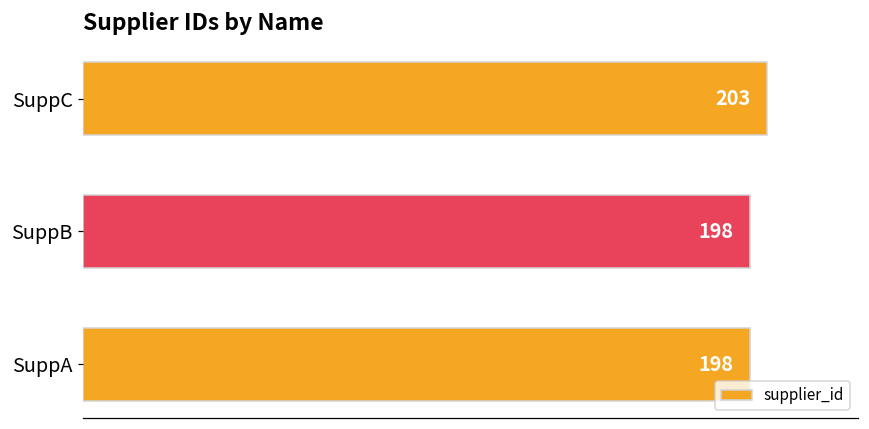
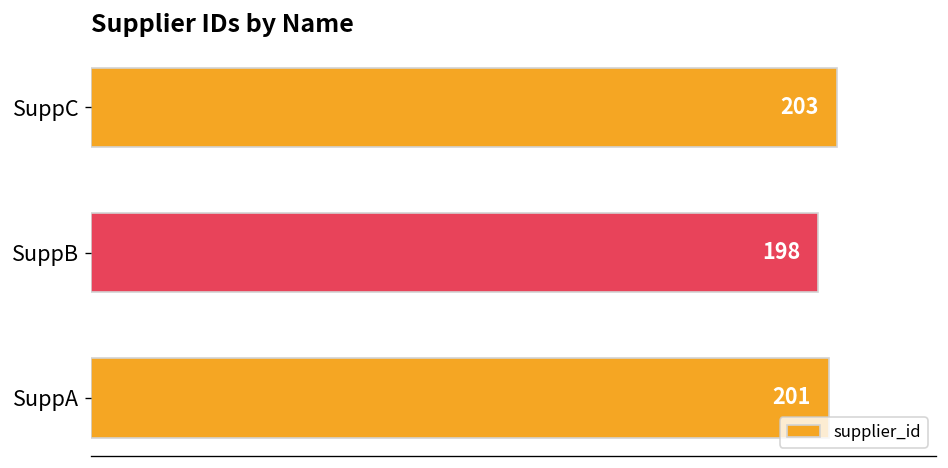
SuppA: 198 -> 201
